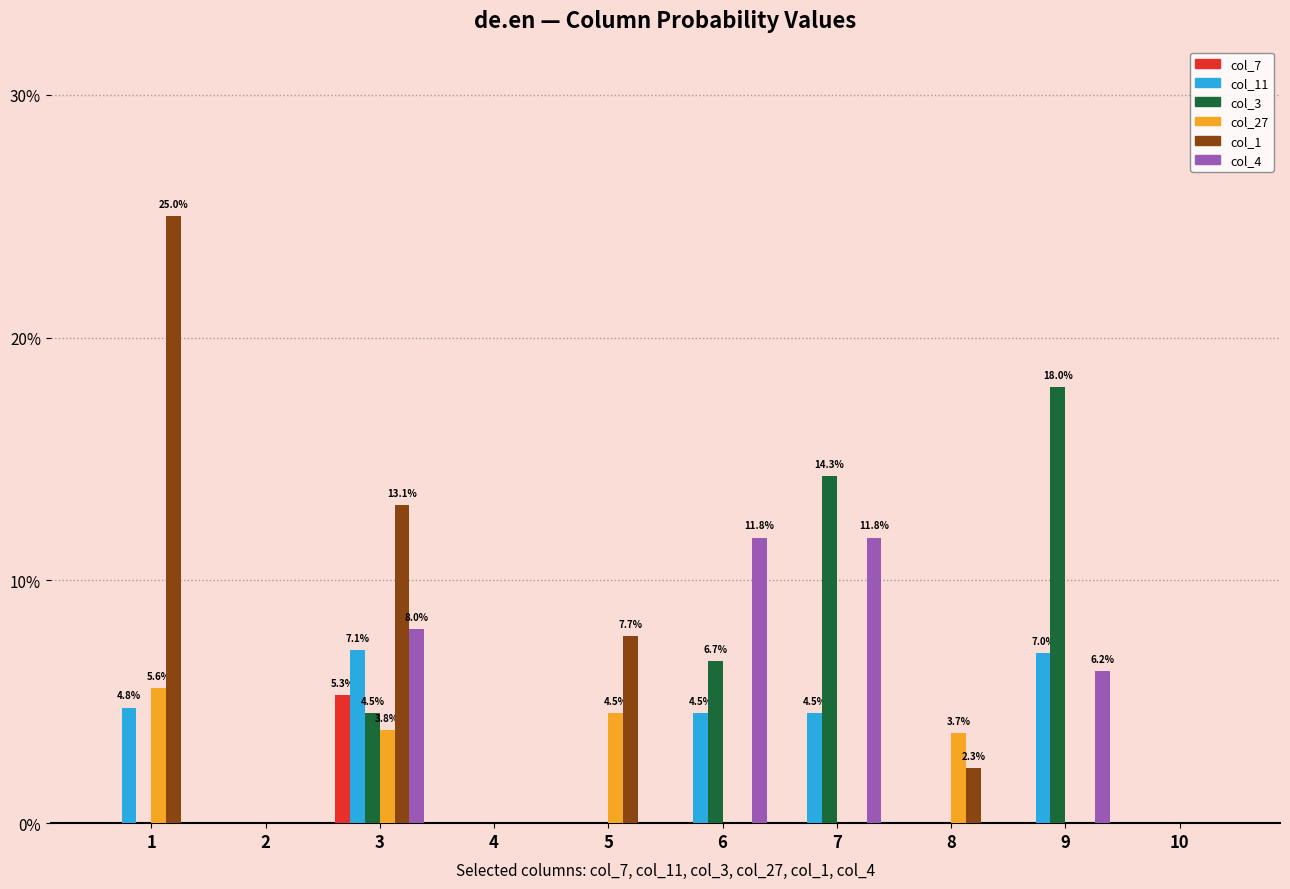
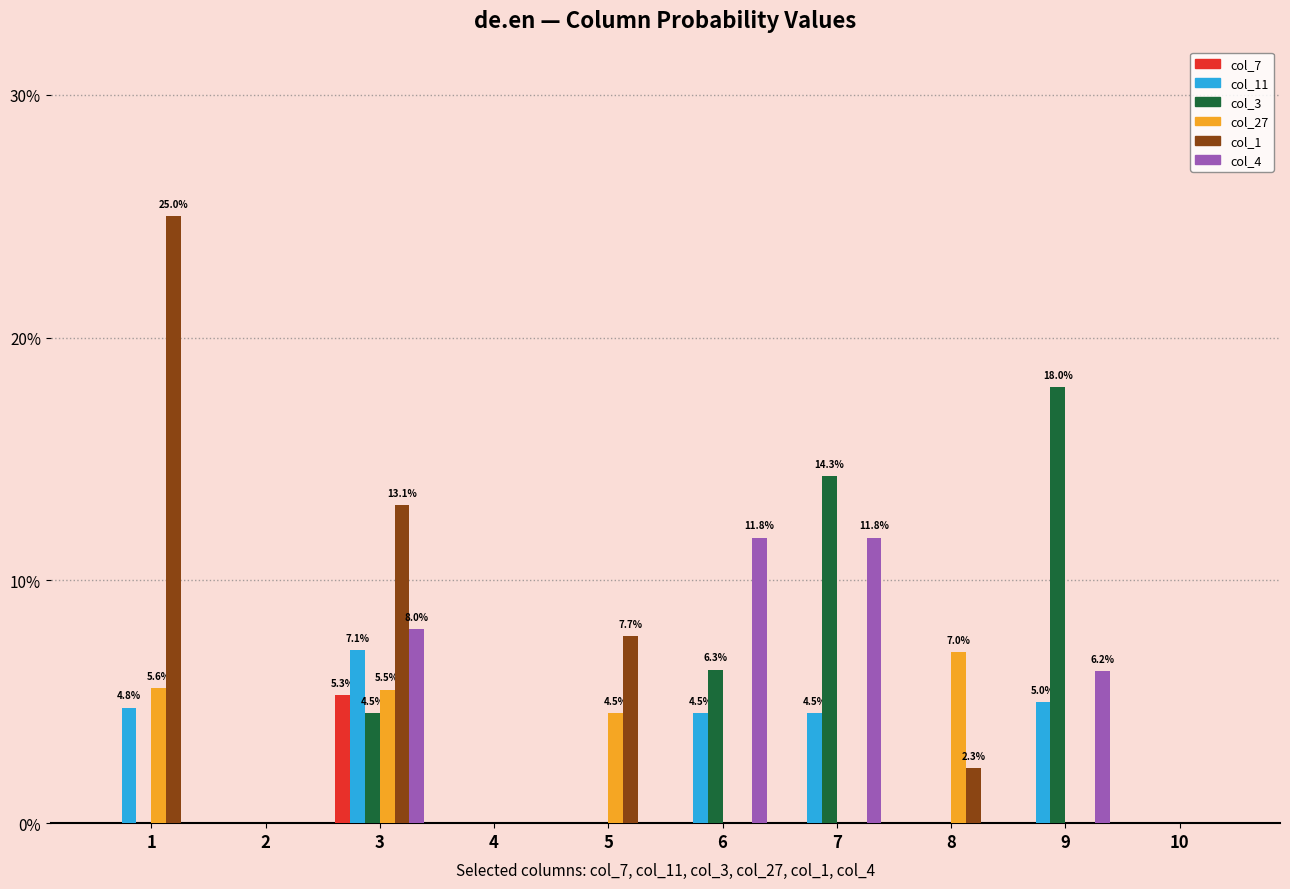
col_27, 3: 3.8% -> 5.5%
col_3, 6: 6.7% -> 6.3%
col_27, 8: 3.7% -> 7.0%
col_11, 9: 7.0% -> 5.0%
